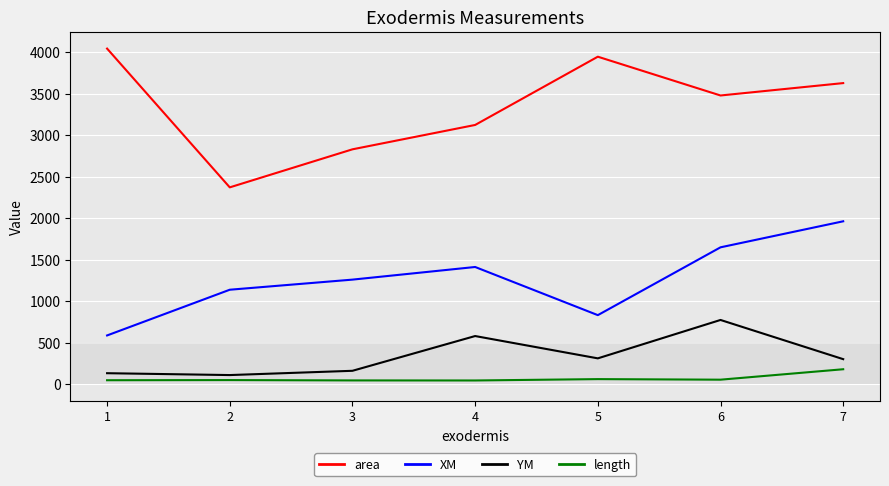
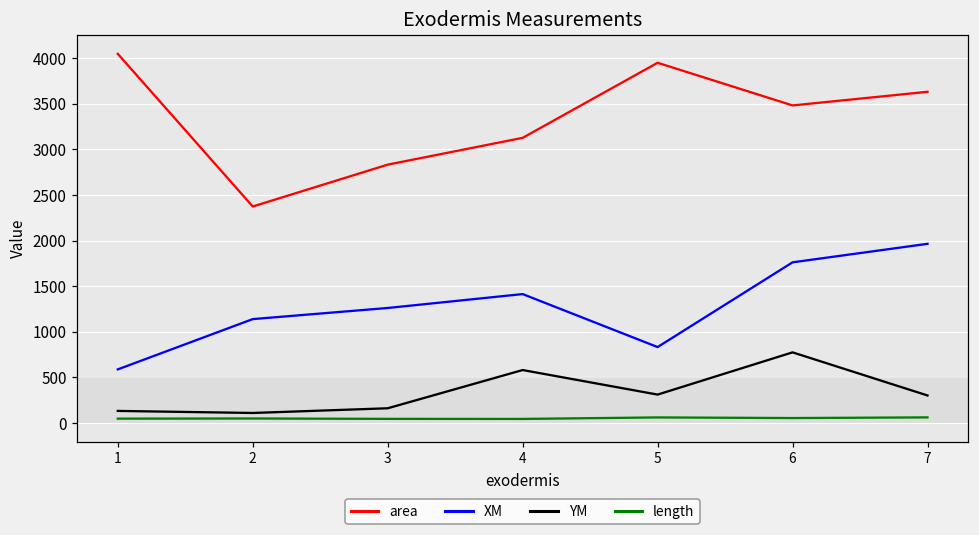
XM, 6: 1700 -> 1800
length, 7: 200 -> 100
